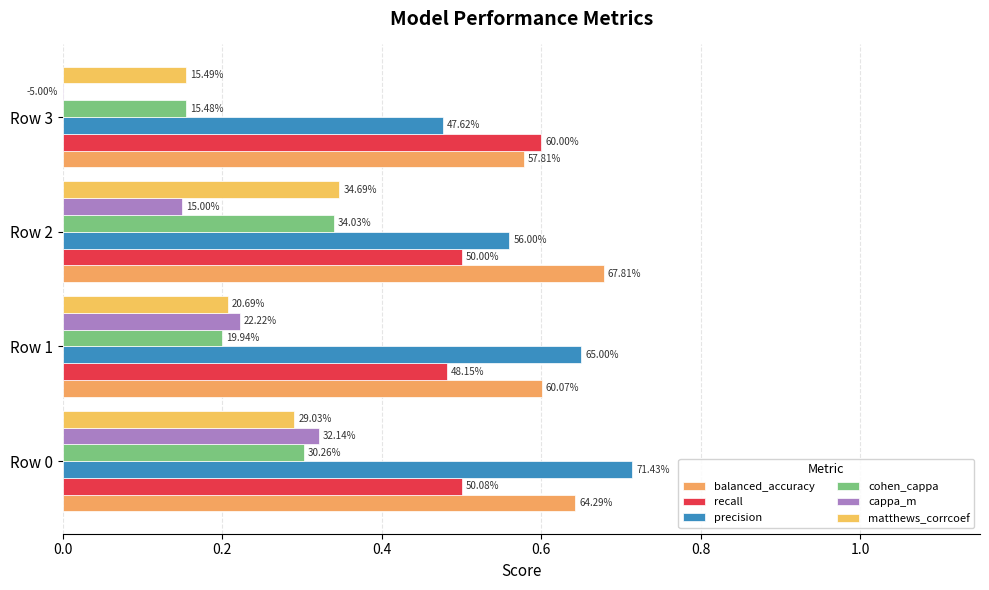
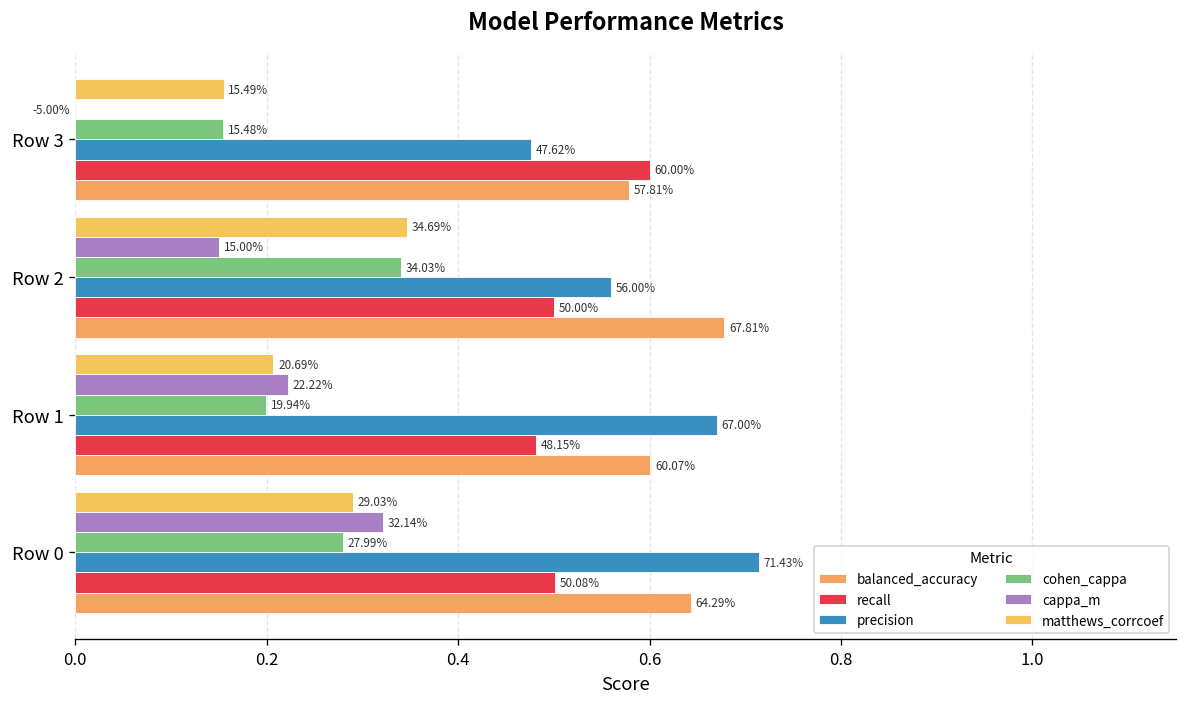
precision, Row 1: 65.00% -> 67.00%
cohen_cappa, Row 0: 30.26% -> 27.99%
